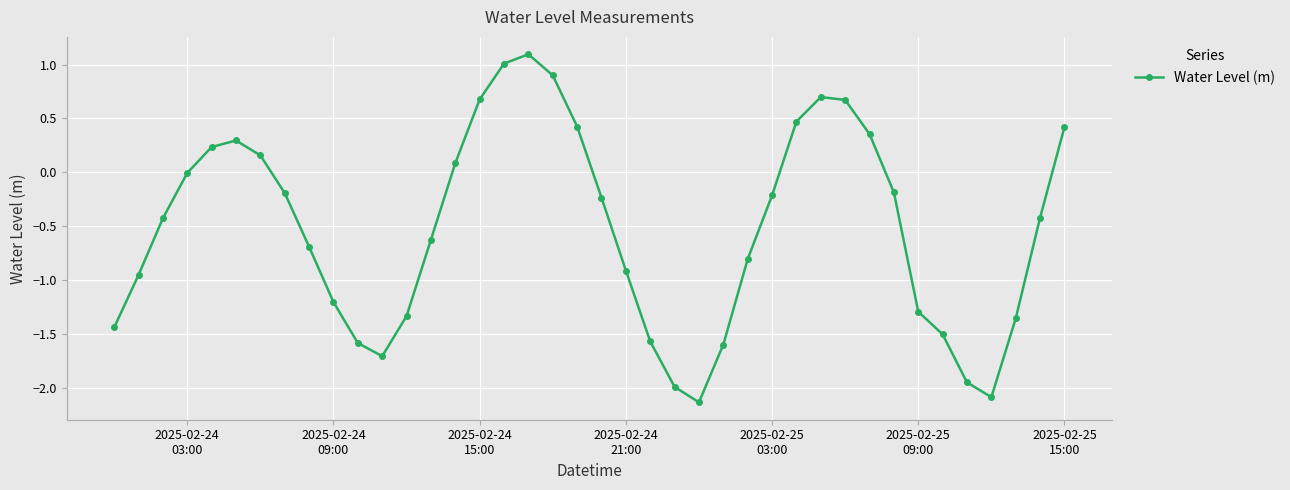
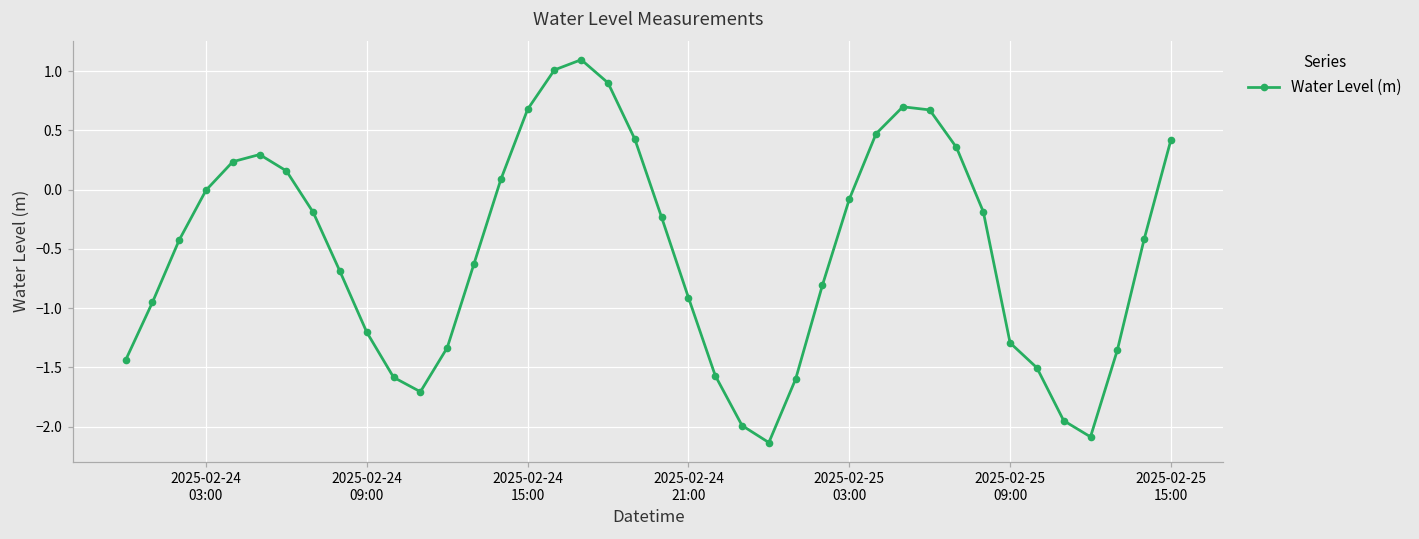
2025-02-25 03:00: -0.21 -> -0.08
